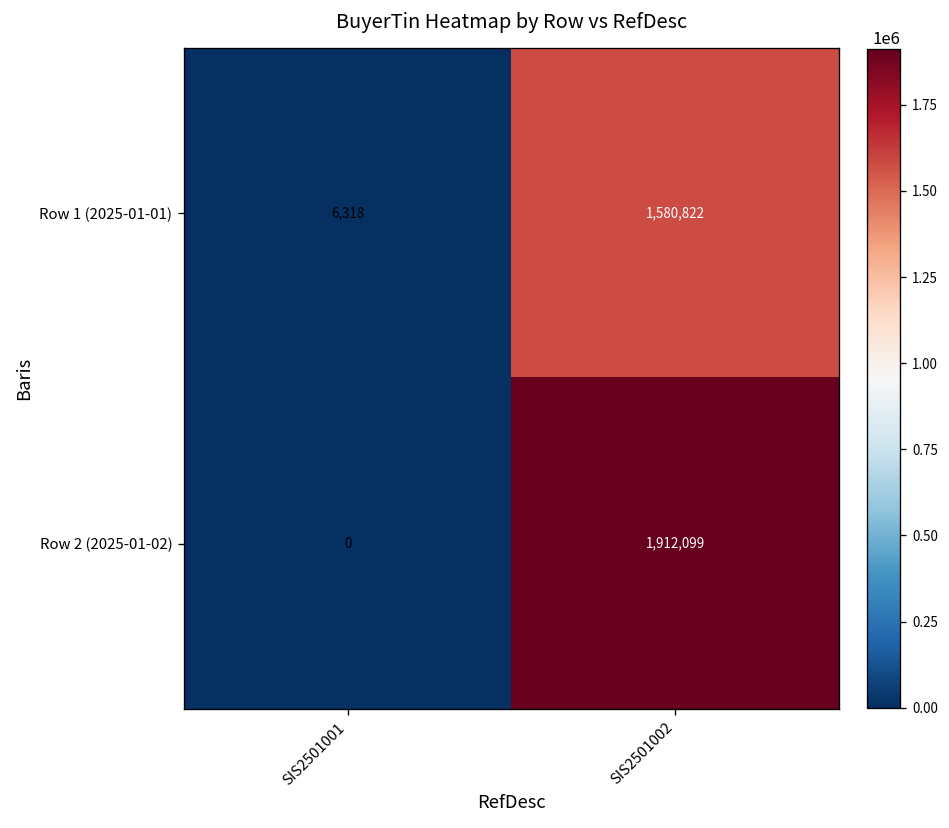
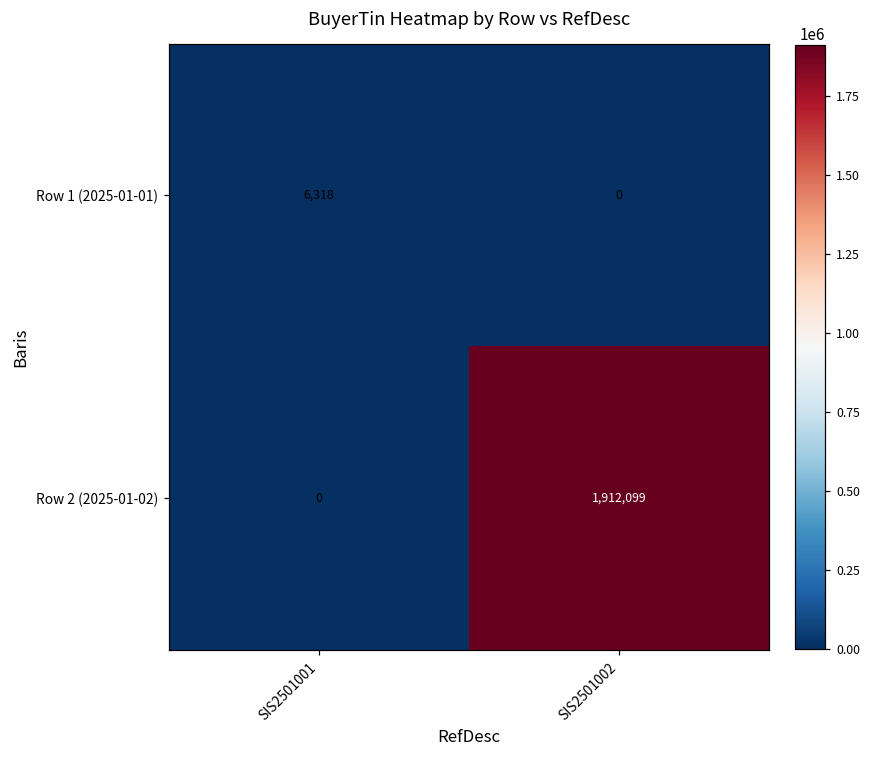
Row 1 (2025-01-01), SIS2501002: 1,580,822 -> 0
